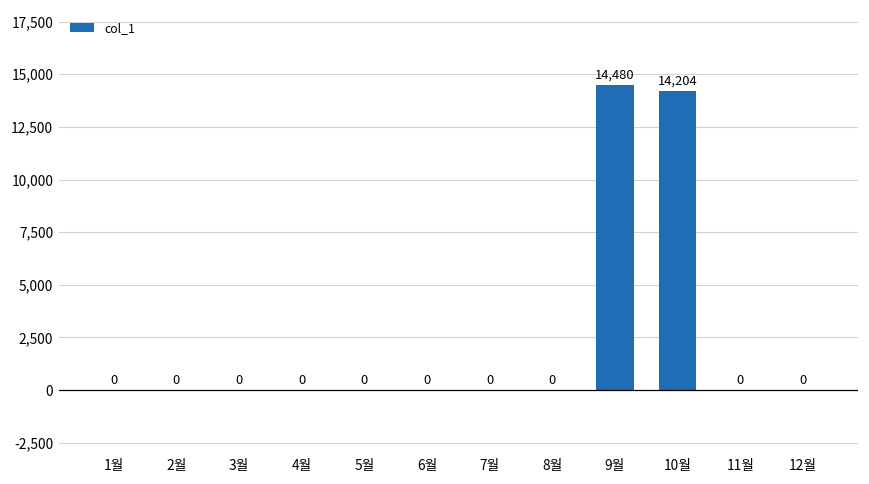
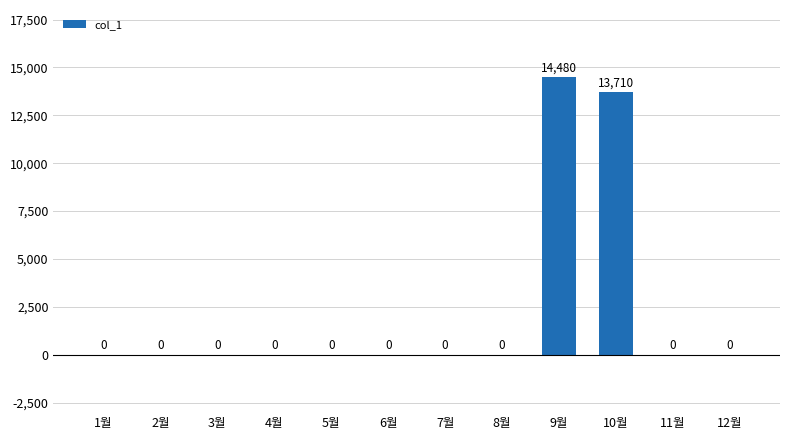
10월: 14,204 -> 13,710
